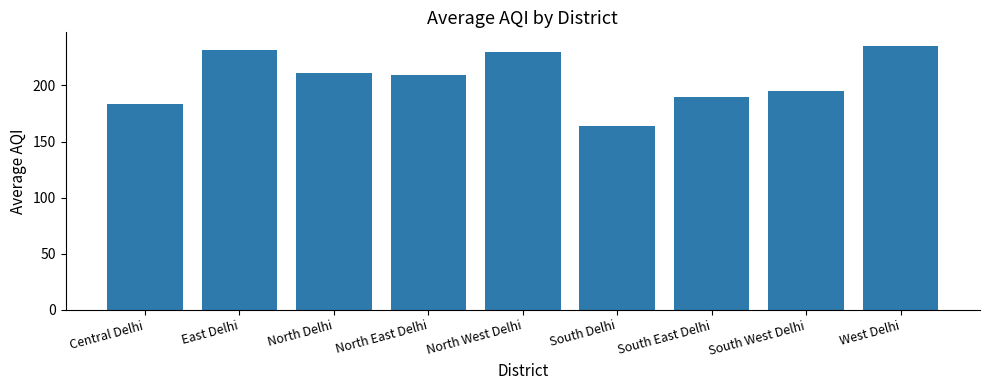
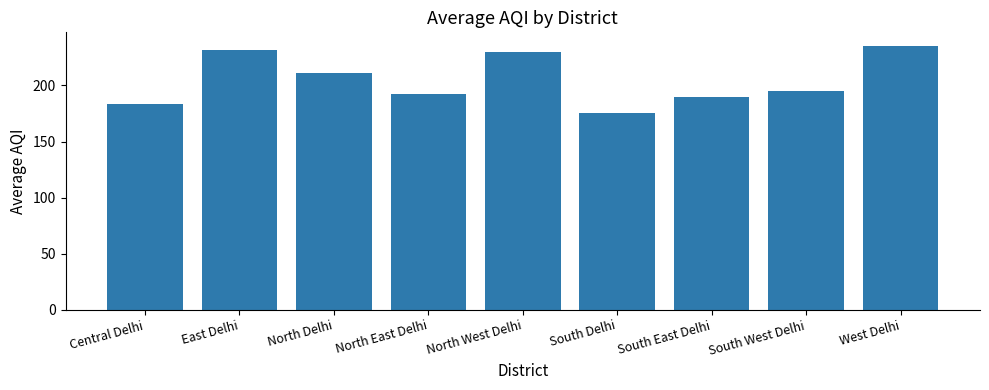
North East Delhi: 210 -> 192
South Delhi: 164 -> 175
